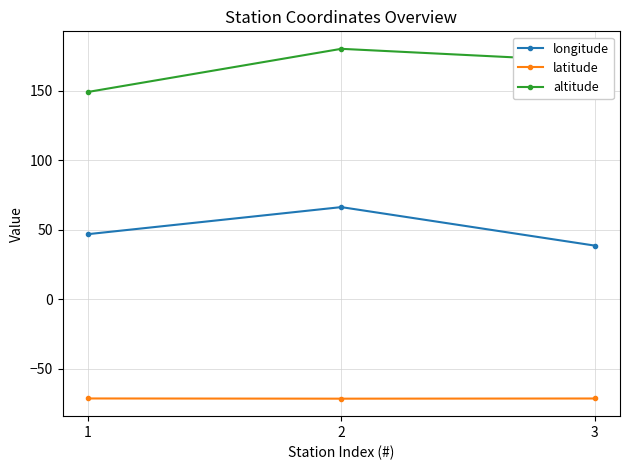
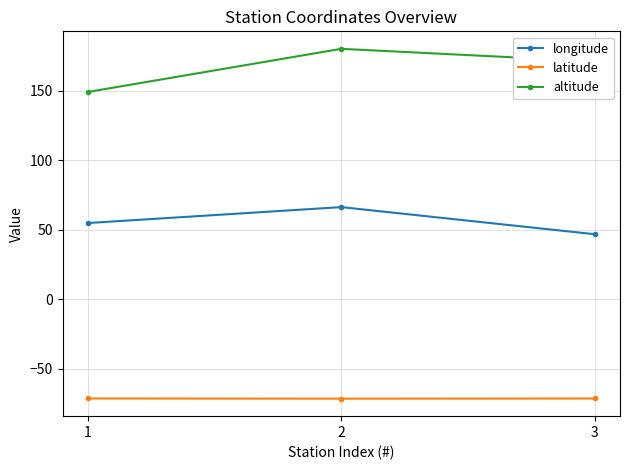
longitude, 1: 47 -> 55
longitude, 3: 39 -> 47
